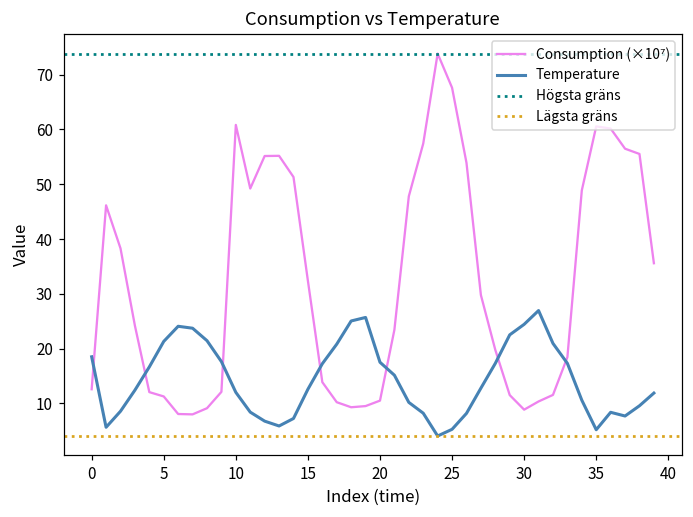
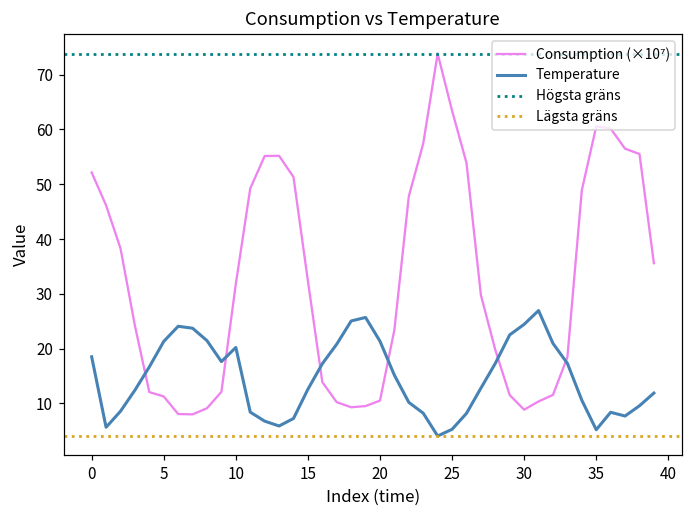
Consumption (×10⁷), 0: 13 -> 52
Consumption (×10⁷), 10: 61 -> 32
Temperature, 10: 12 -> 20
Temperature, 20: 17 -> 21
Consumption (×10⁷), 25: 68 -> 63
